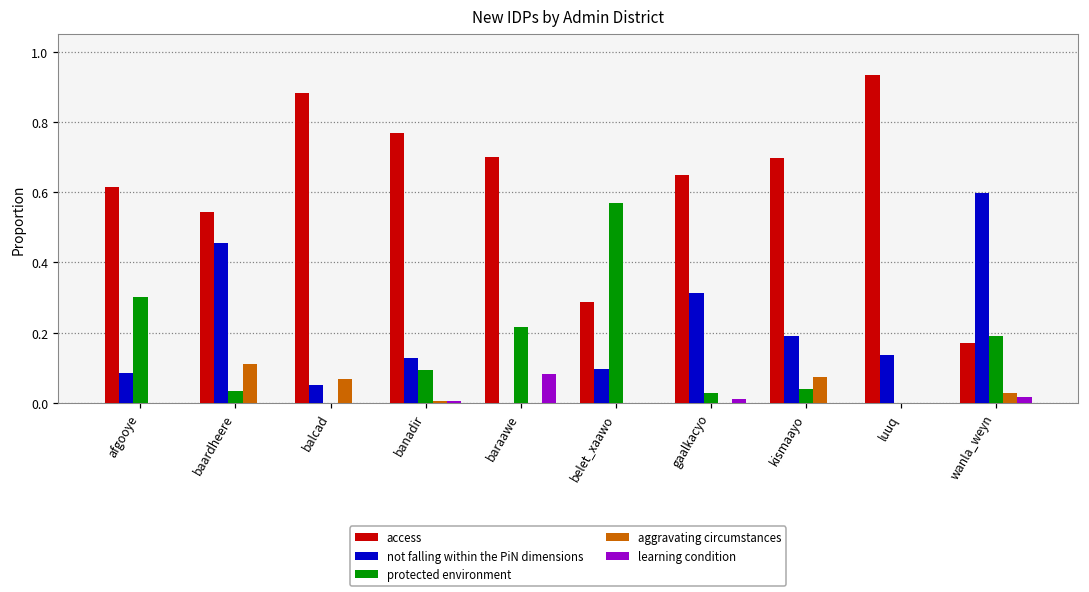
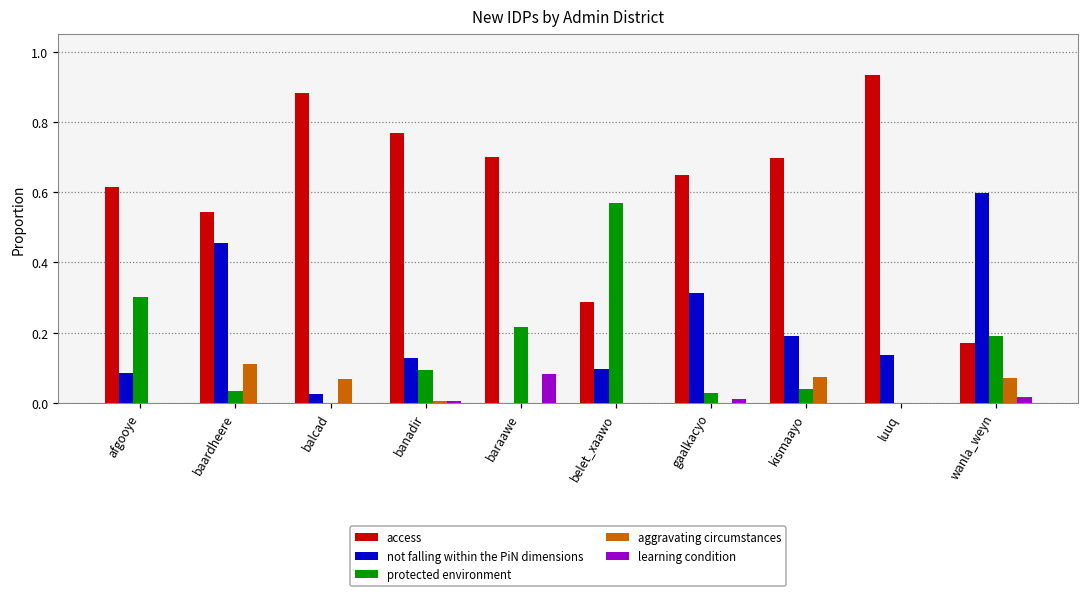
not falling within the PiN dimensions, balcad: 0.05 -> 0.02
aggravating circumstances, wanla_weyn: 0.03 -> 0.07
